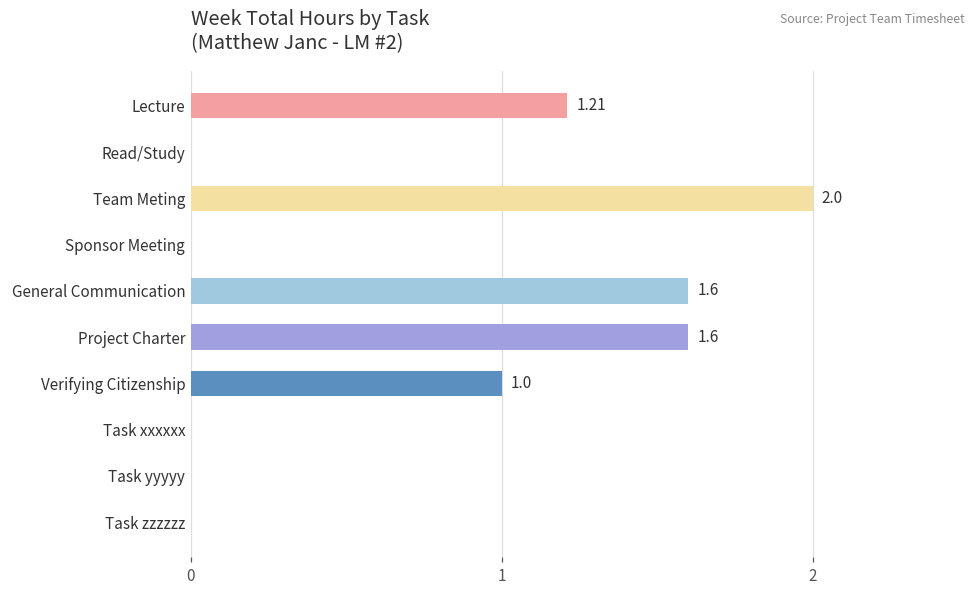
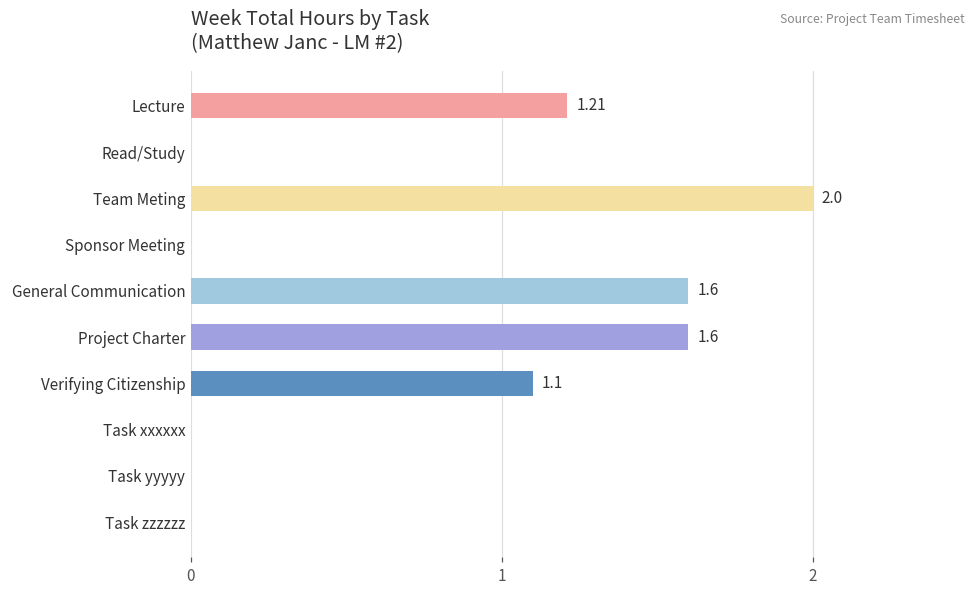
Verifying Citizenship: 1.0 -> 1.1
